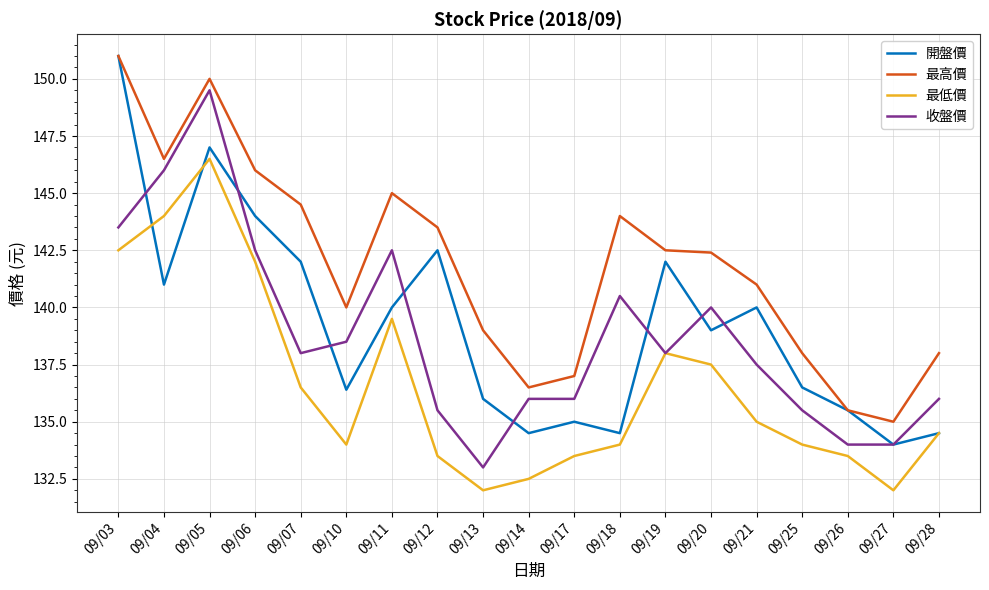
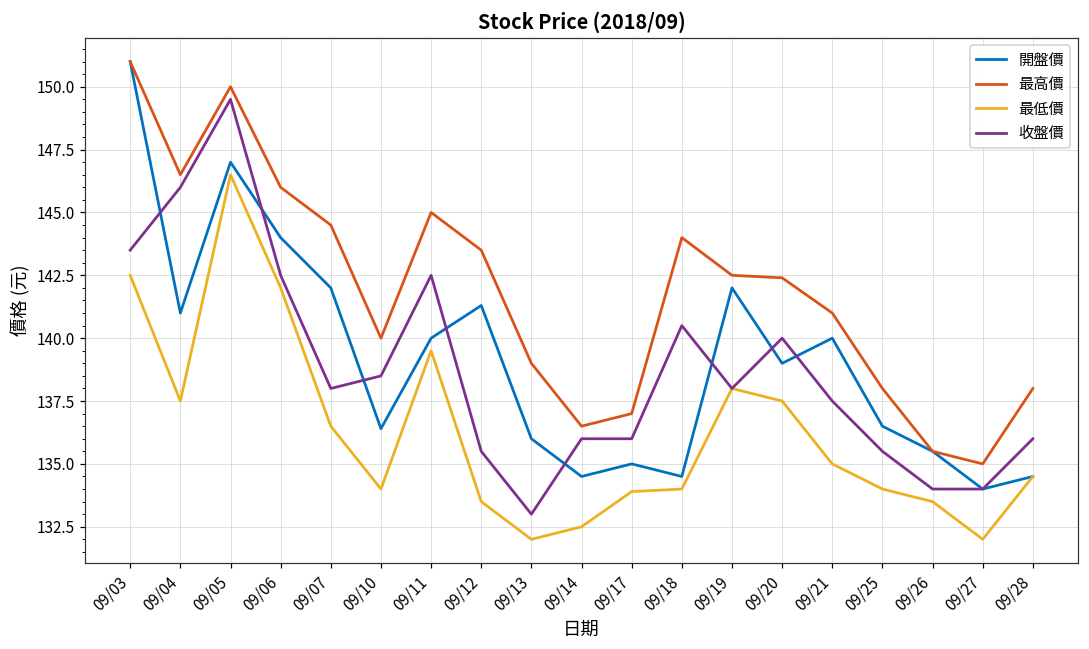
最低價, 09/04: 144.0 -> 137.5
開盤價, 09/12: 142.5 -> 141.3
最低價, 09/17: 133.5 -> 133.9
